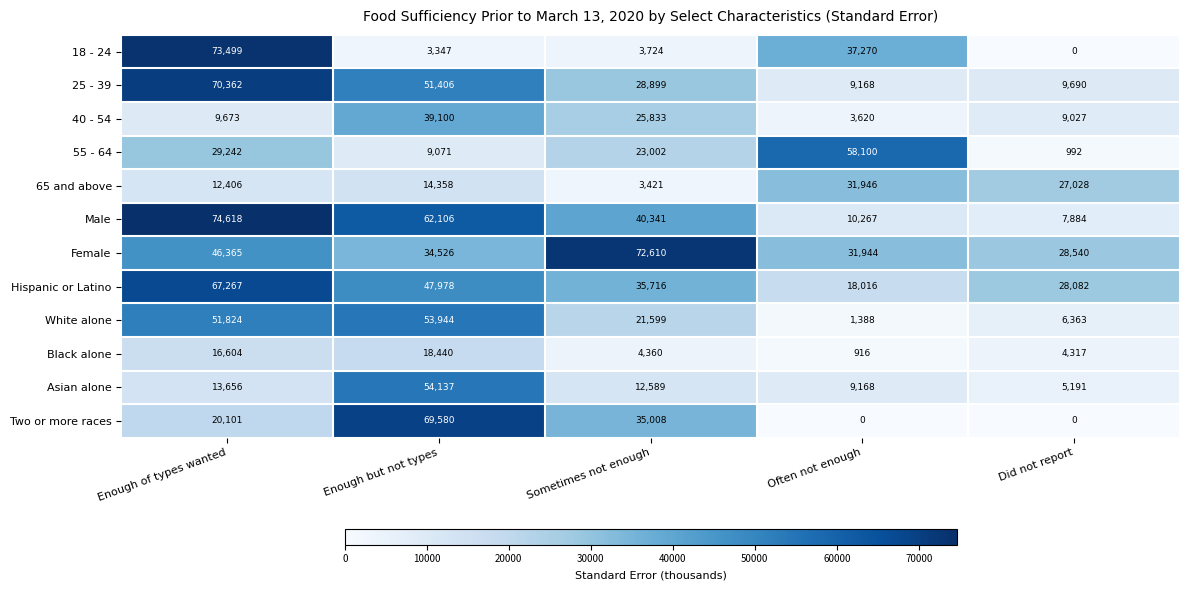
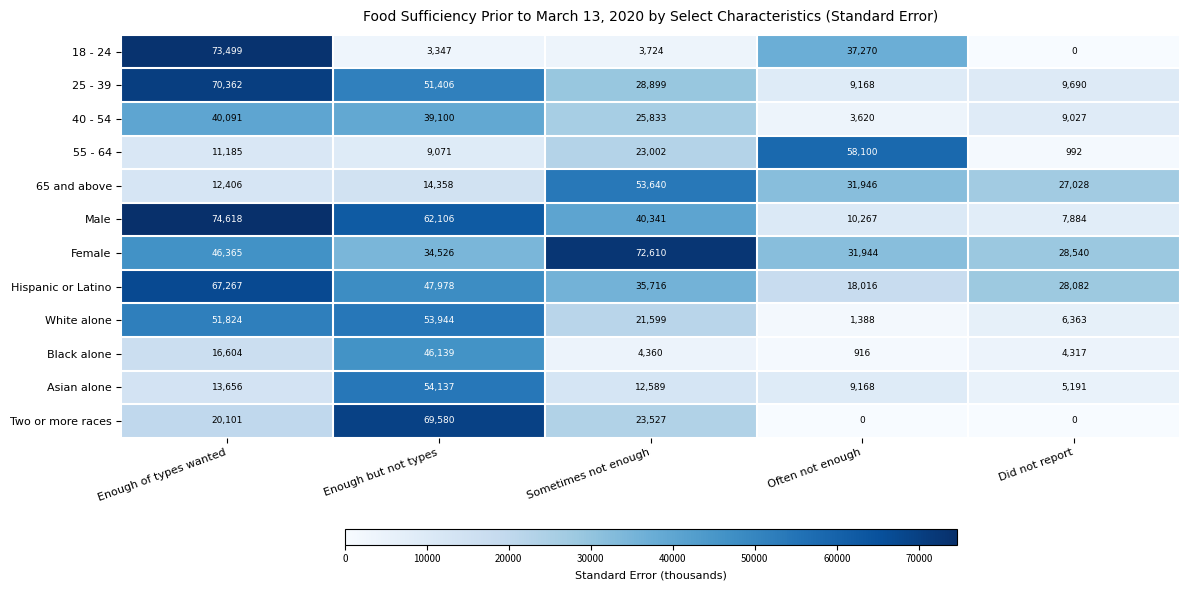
40 - 54, Enough of types wanted: 9,673 -> 40,091
55 - 64, Enough of types wanted: 29,242 -> 11,185
65 and above, Sometimes not enough: 3,421 -> 53,640
Black alone, Enough but not types: 18,440 -> 46,139
Two or more races, Sometimes not enough: 35,008 -> 23,527
